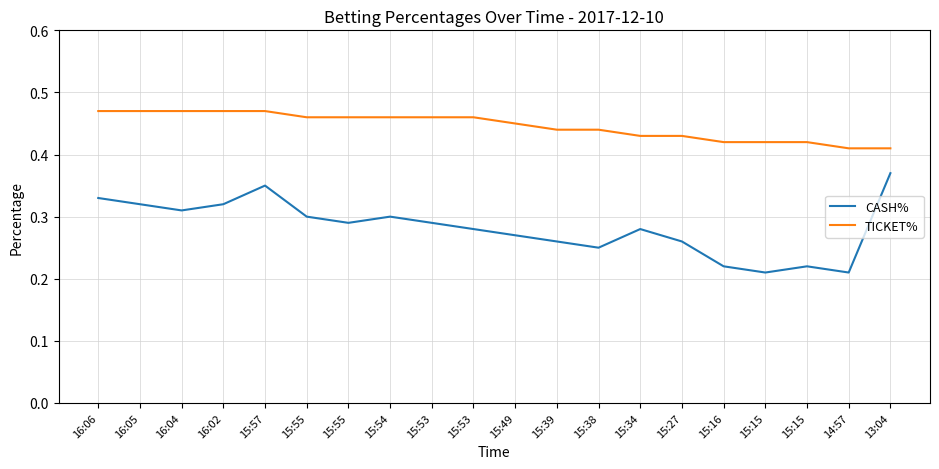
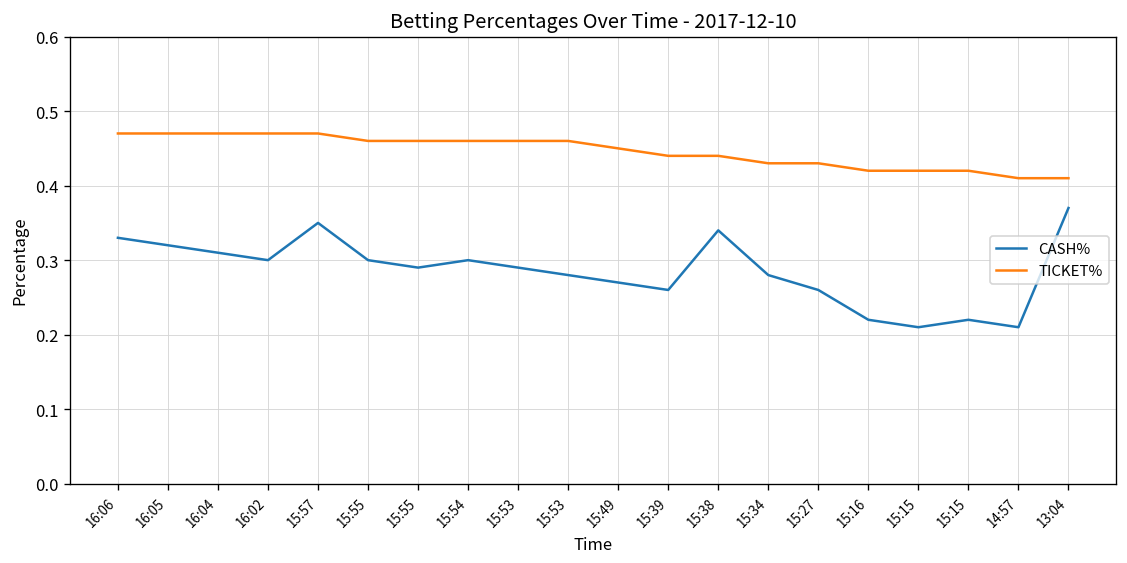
CASH%, 16:02: 0.32 -> 0.30
CASH%, 15:38: 0.25 -> 0.34
